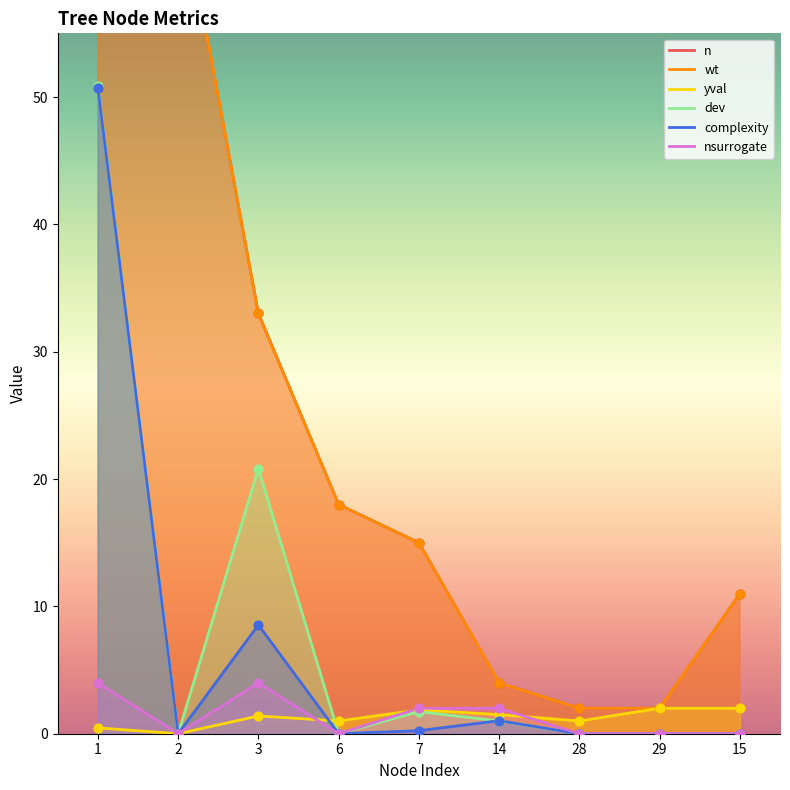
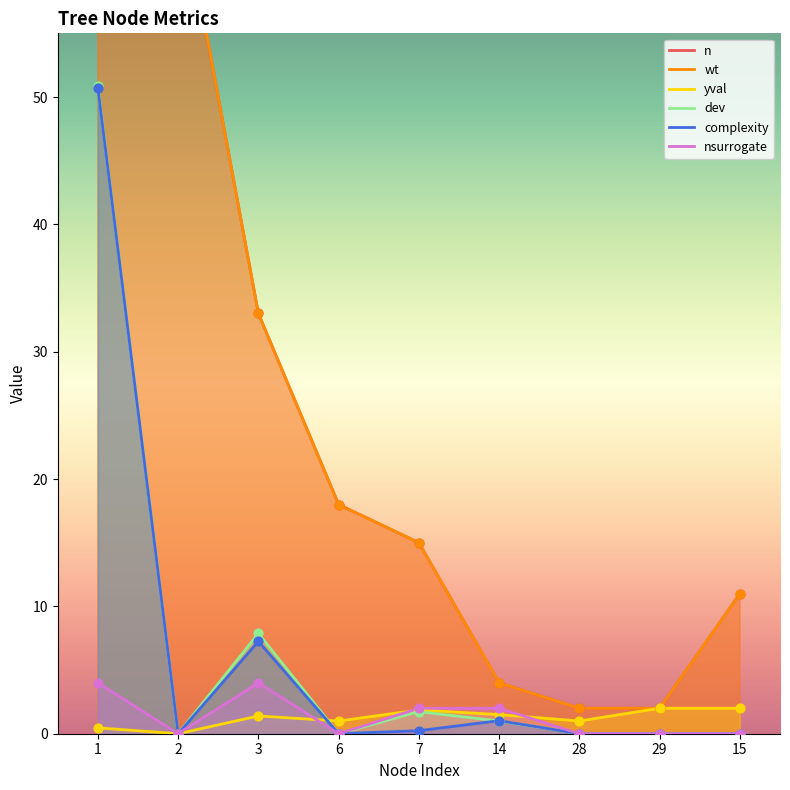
dev, 3: 20.8 -> 7.9
complexity, 3: 8.5 -> 7.3
